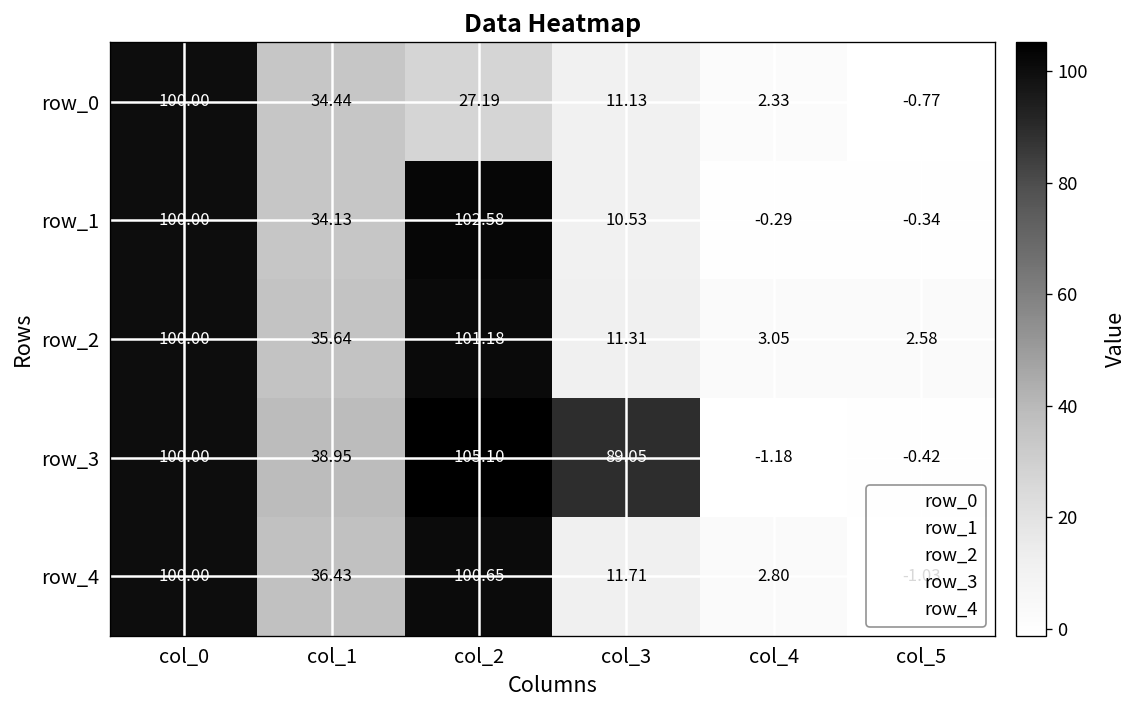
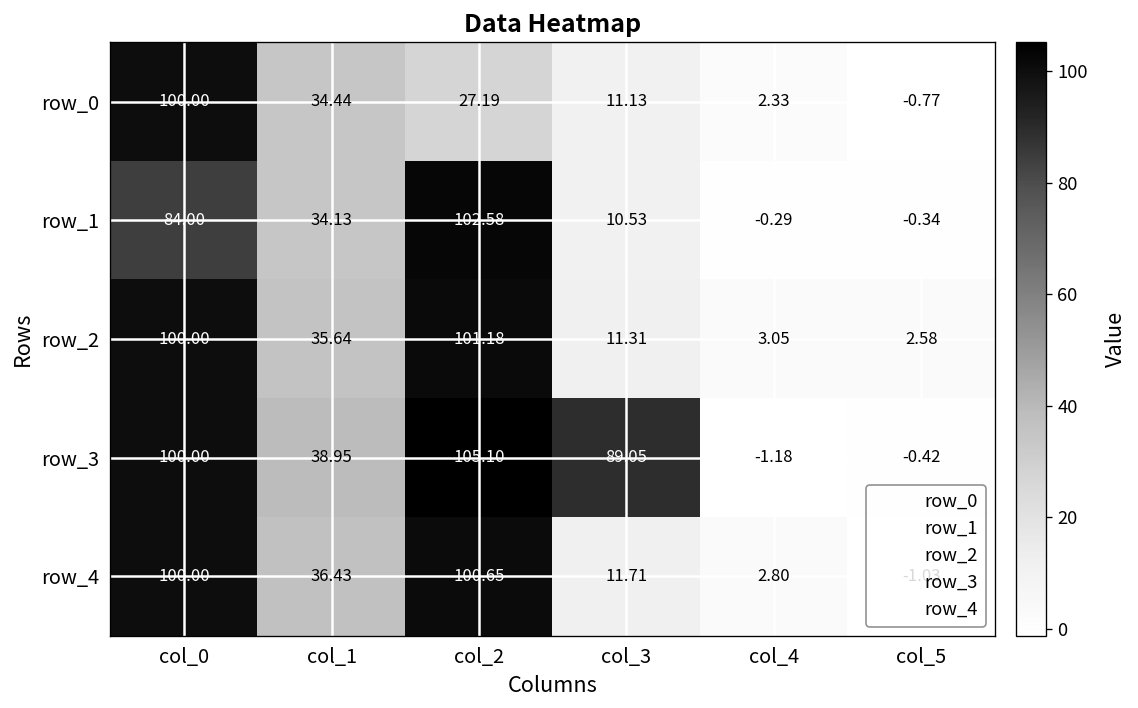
row_1, col_0: 100.00 -> 84.00
